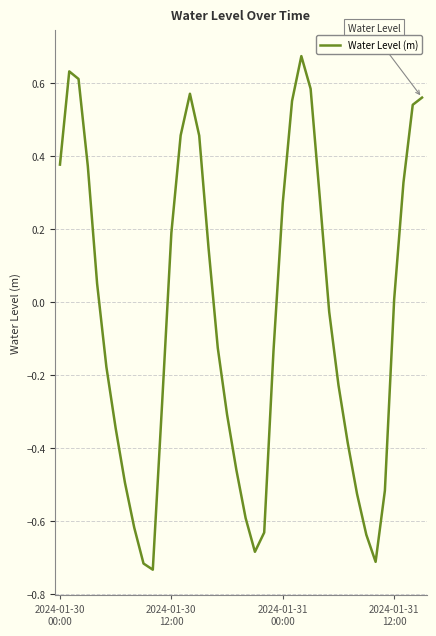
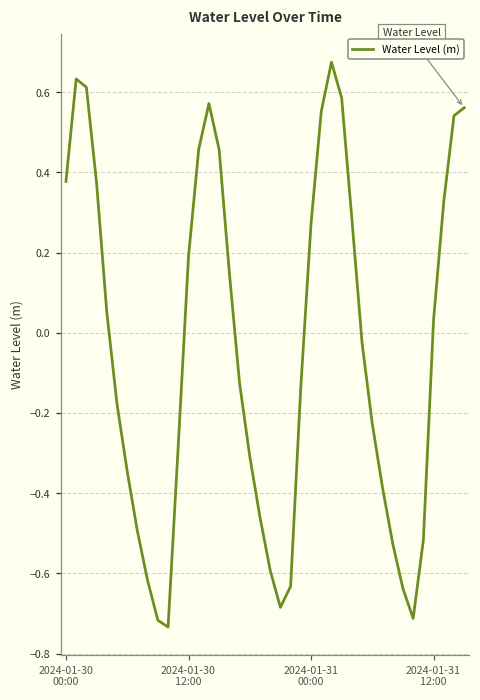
2024-01-31 12:00: 0.01 -> 0.03
